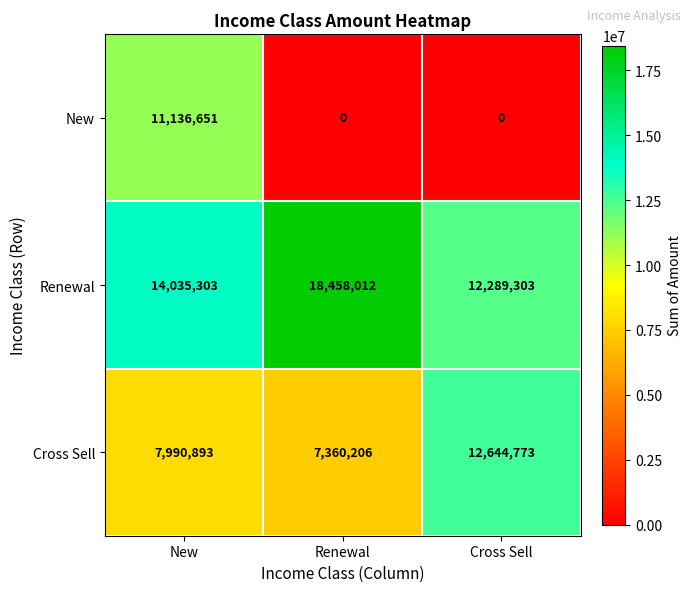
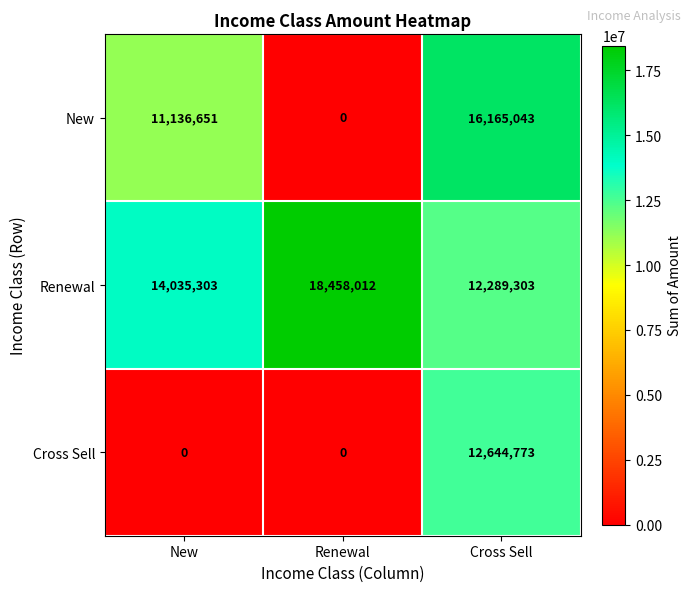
New, Cross Sell: 0 -> 16,165,043
Cross Sell, New: 7,990,893 -> 0
Cross Sell, Renewal: 7,360,206 -> 0
